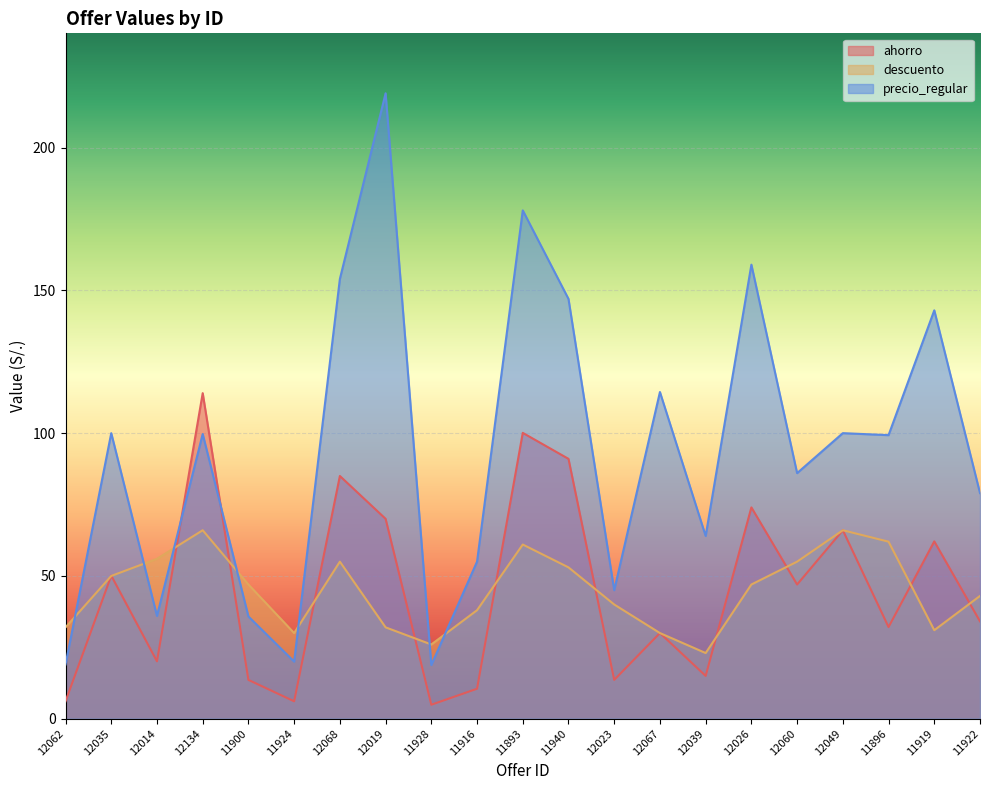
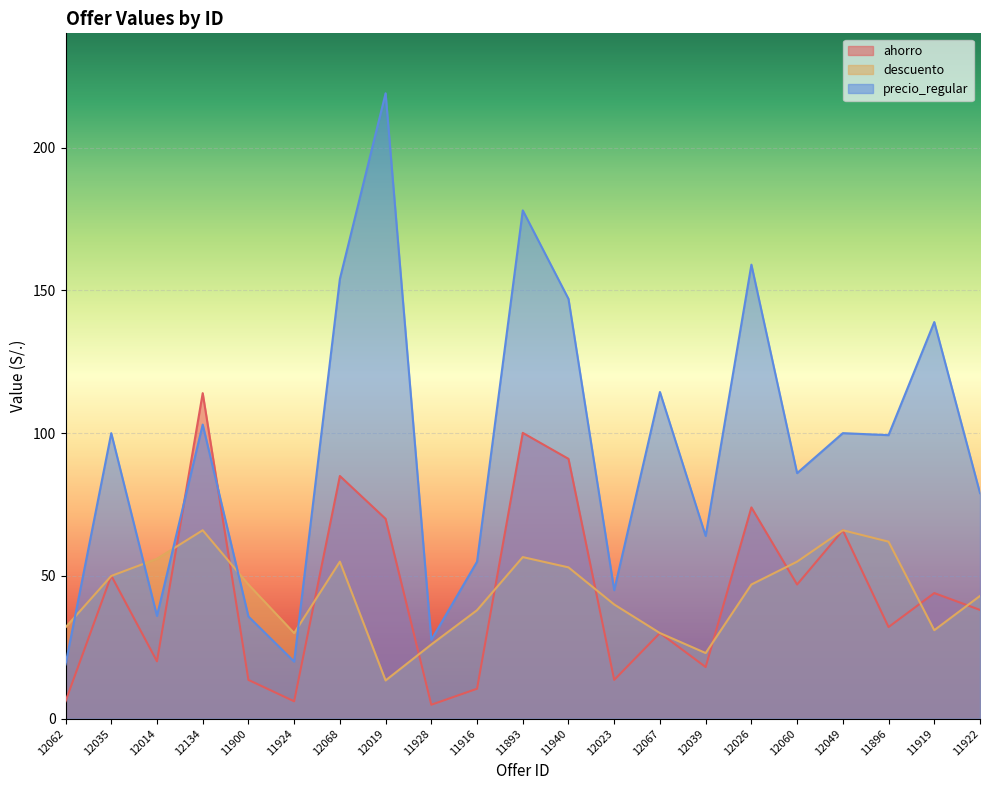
precio_regular, 12134: 100 -> 103
descuento, 12019: 32 -> 13
precio_regular, 11928: 19 -> 28
descuento, 11893: 61 -> 57
ahorro, 12039: 15 -> 18
ahorro, 11919: 62 -> 44
precio_regular, 11919: 143 -> 139
ahorro, 11922: 34 -> 38
